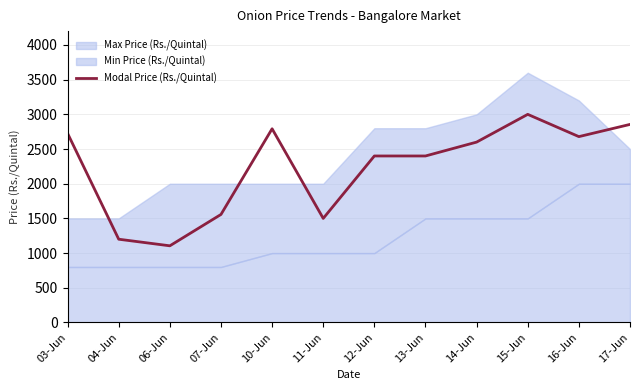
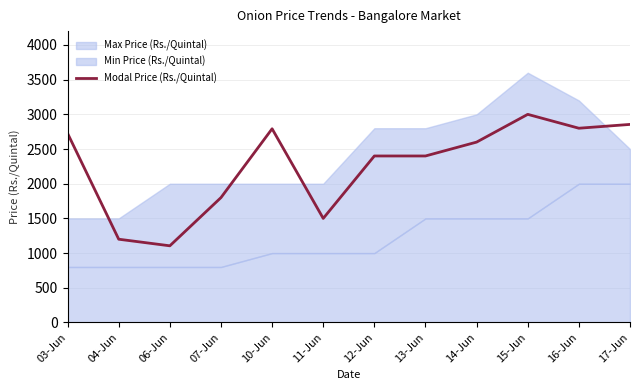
Modal Price (Rs./Quintal), 07-Jun: 1600 -> 1800
Modal Price (Rs./Quintal), 16-Jun: 2700 -> 2800
